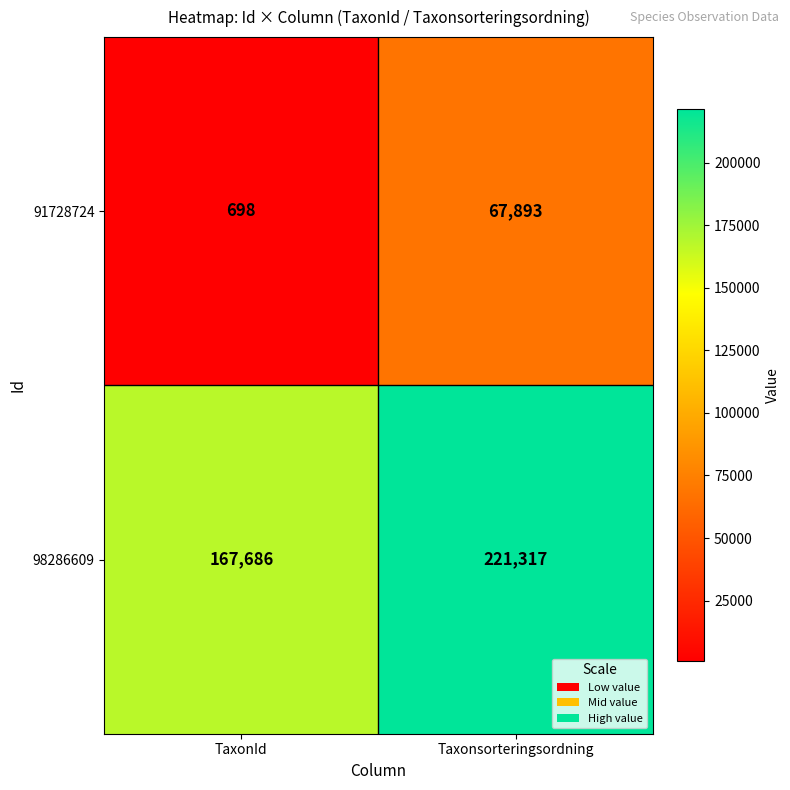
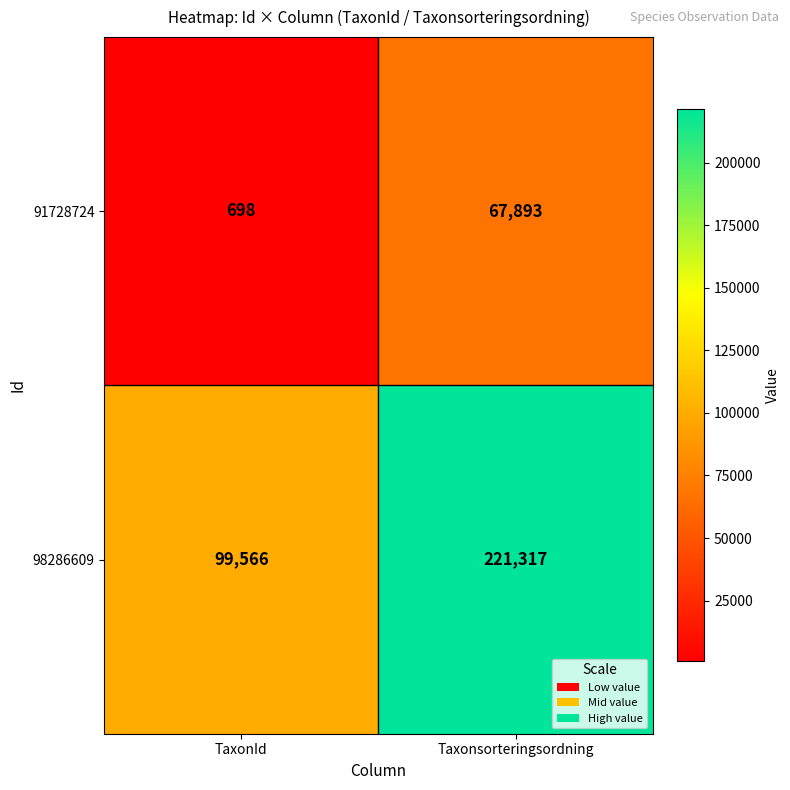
98286609, TaxonId: 167,686 -> 99,566
